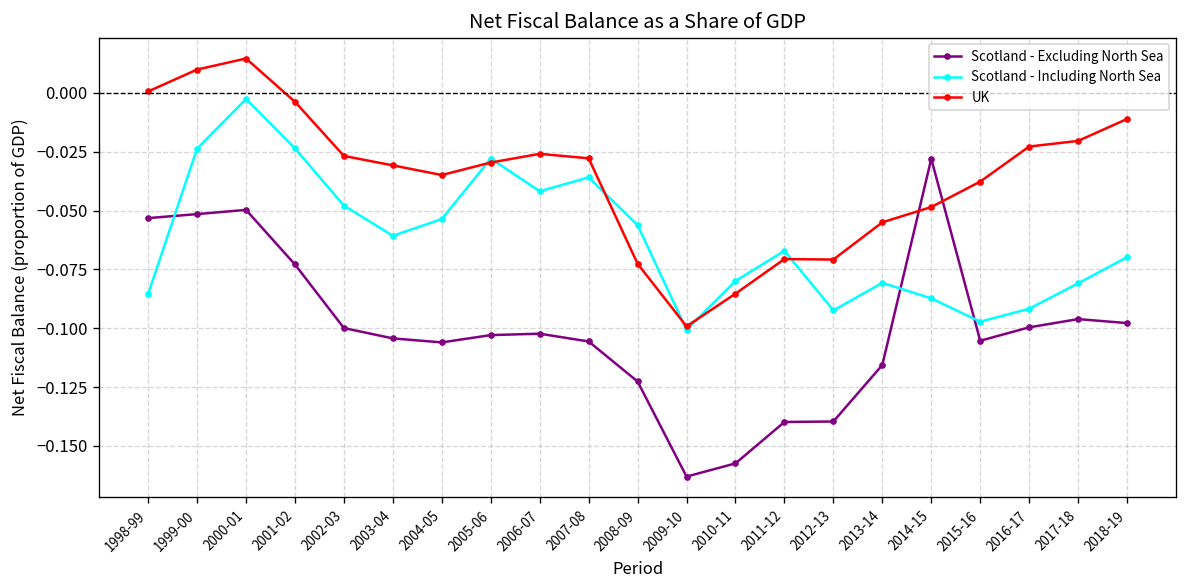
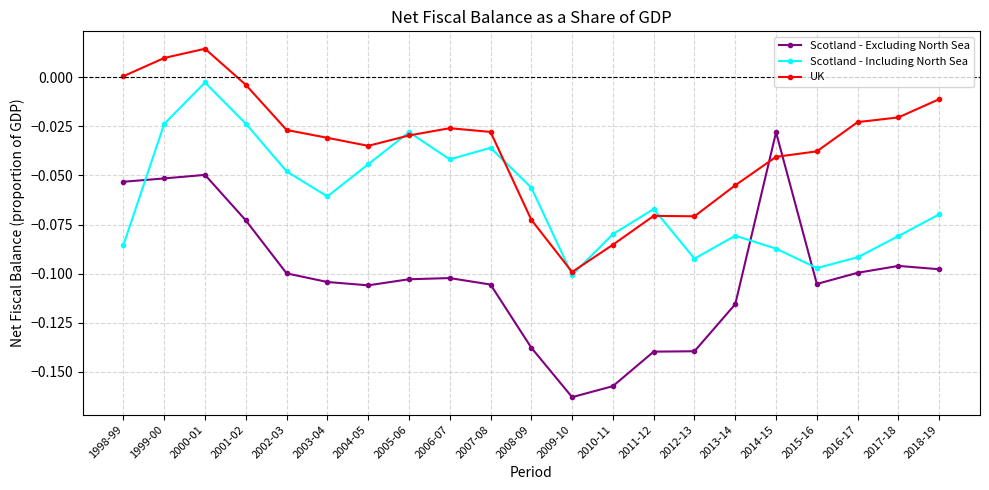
Scotland - Including North Sea, 2004-05: -0.054 -> -0.044
Scotland - Excluding North Sea, 2008-09: -0.123 -> -0.138
UK, 2014-15: -0.049 -> -0.041
